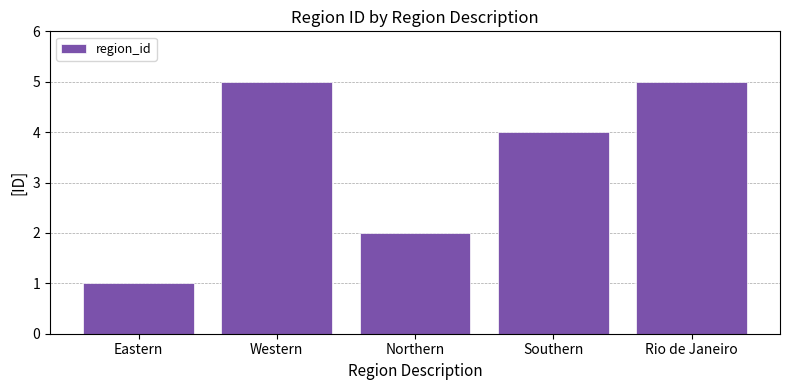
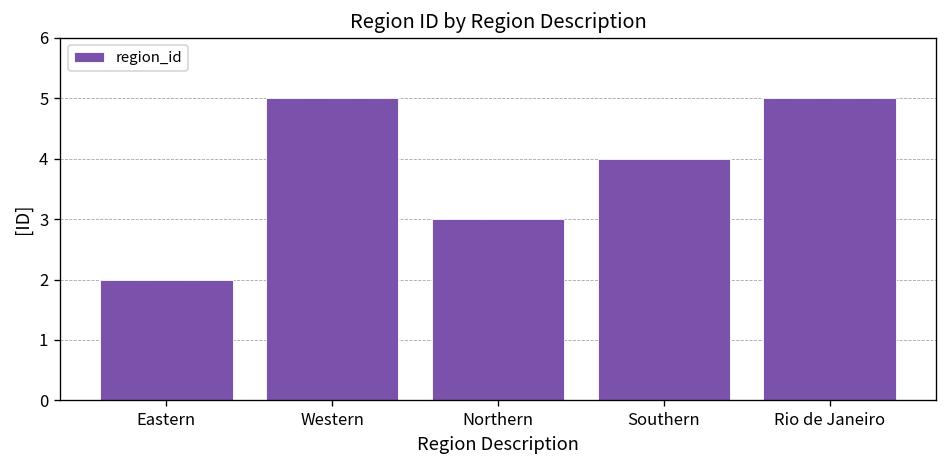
Eastern: 1 -> 2
Northern: 2 -> 3
